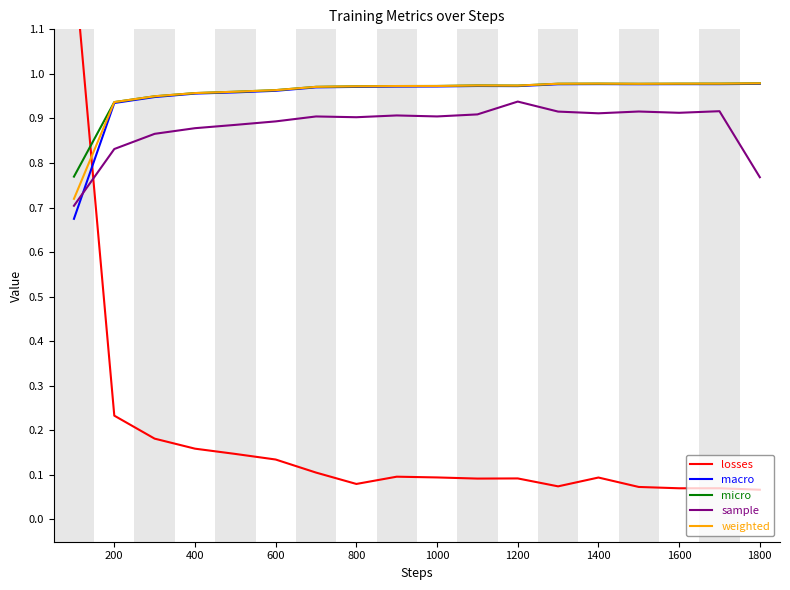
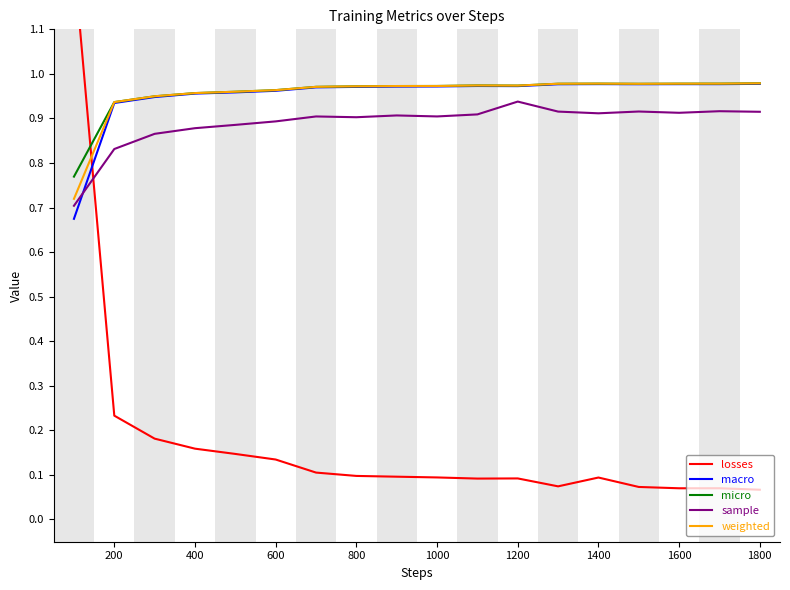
losses, 800: 0.08 -> 0.10
sample, 1800: 0.77 -> 0.91
